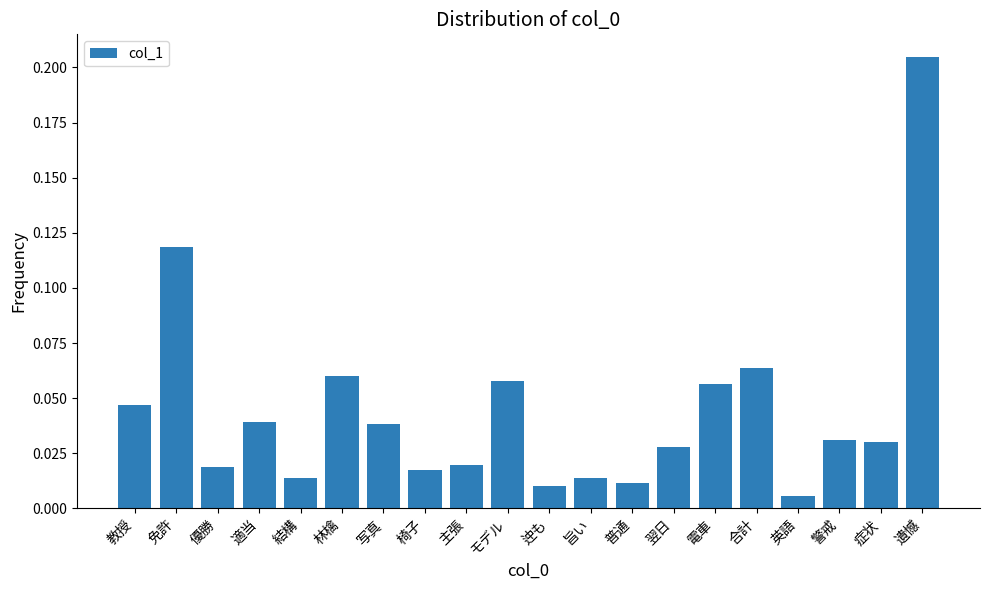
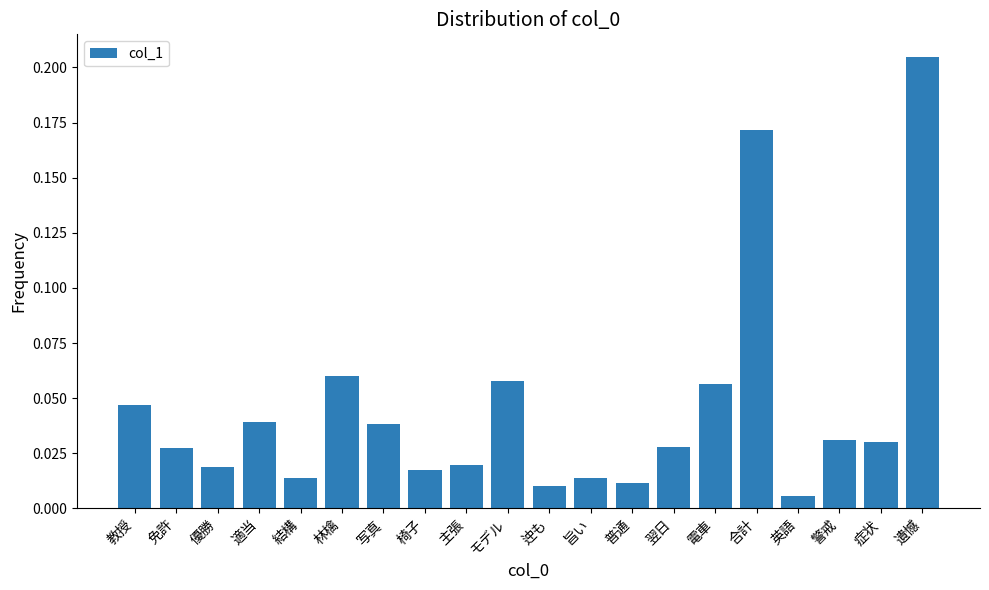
免許: 0.118 -> 0.028
合計: 0.064 -> 0.171
